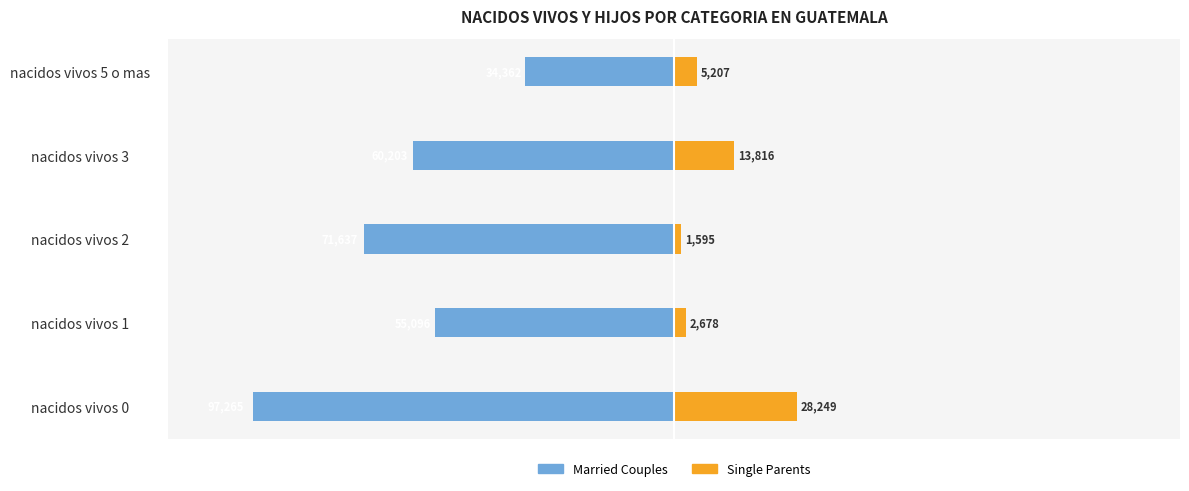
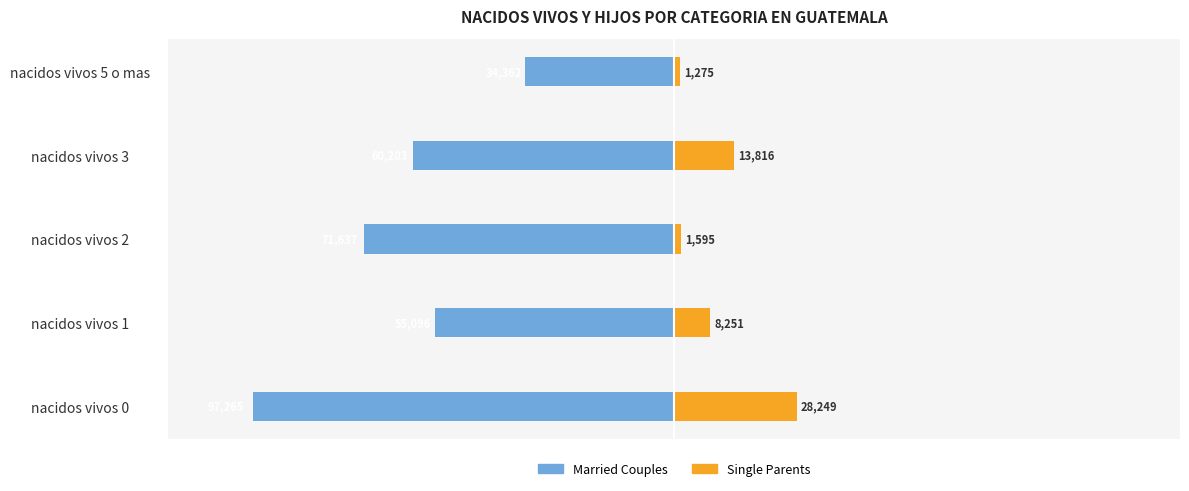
Single Parents, nacidos vivos 5 o mas: 5,207 -> 1,275
Single Parents, nacidos vivos 1: 2,678 -> 8,251
